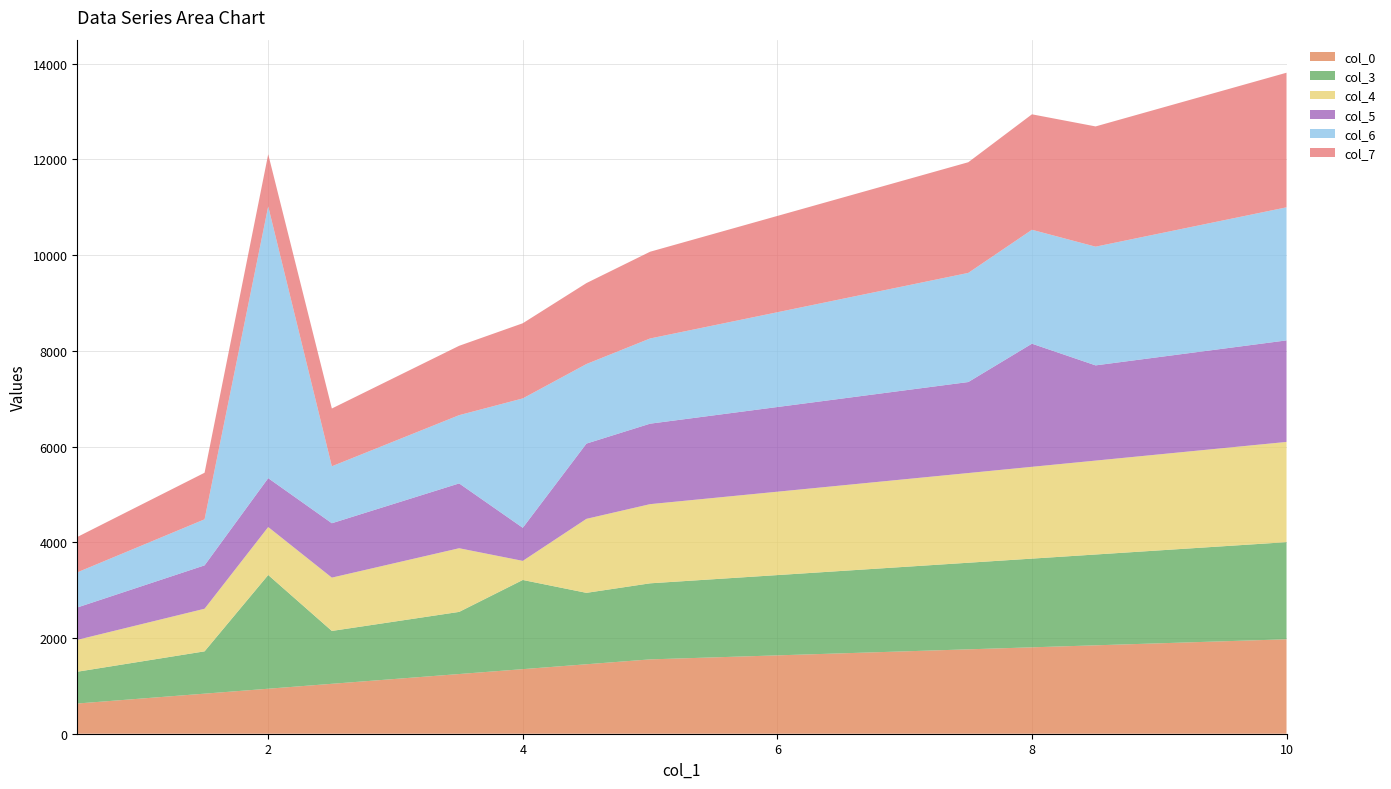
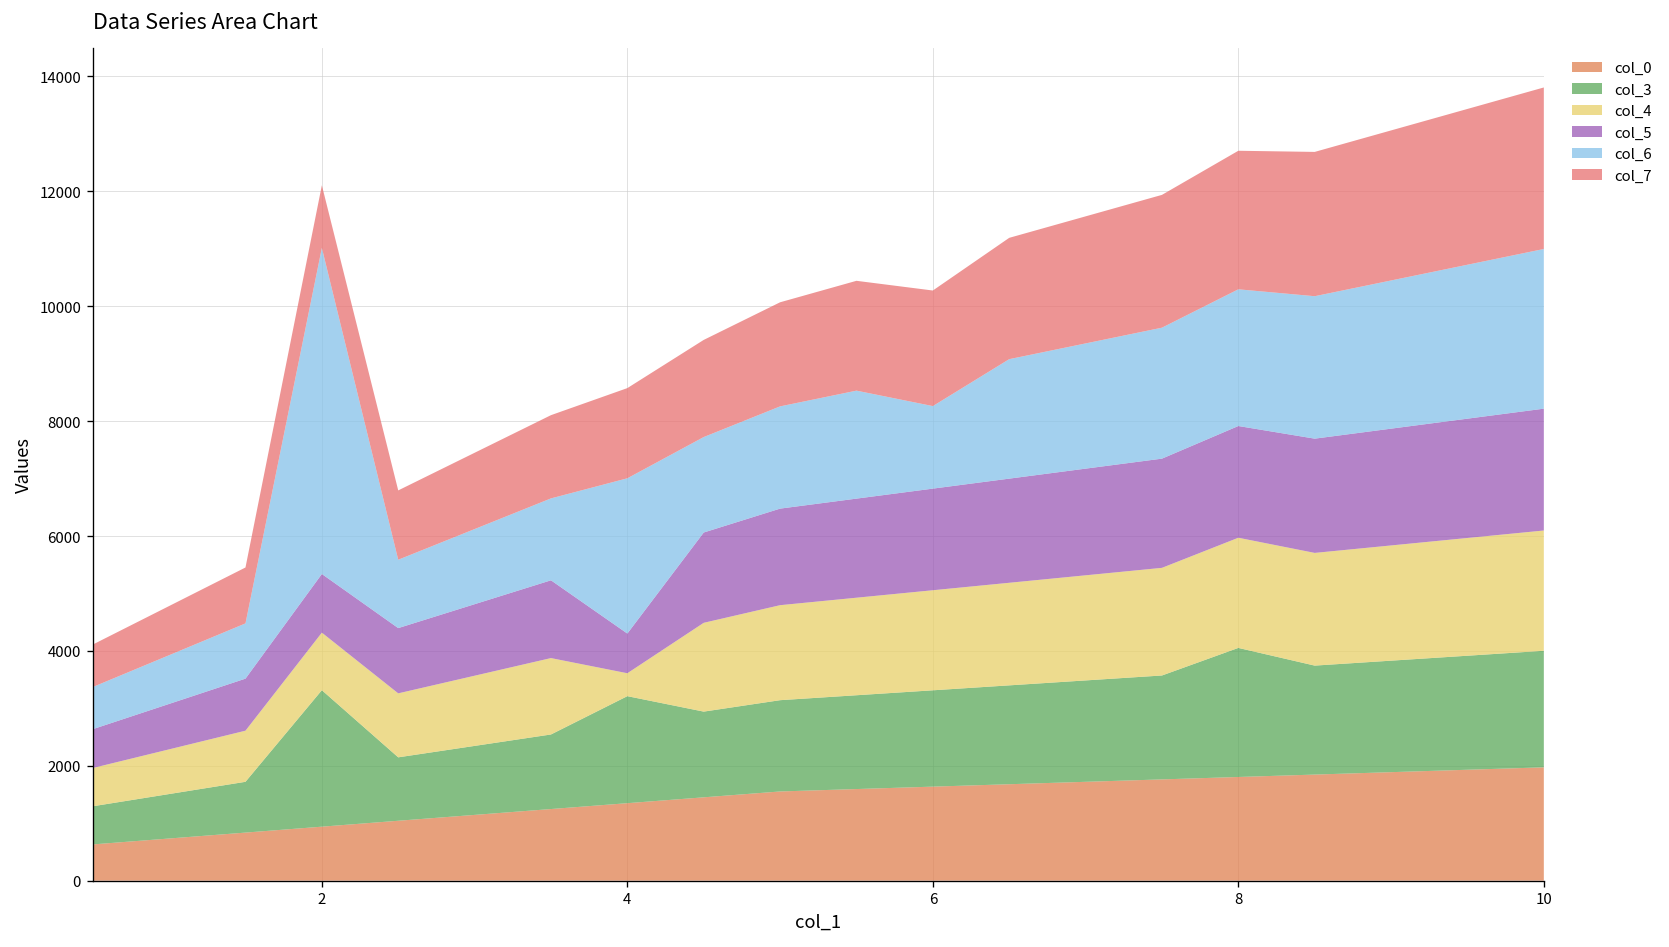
col_6, 6: 2000 -> 1400
col_3, 8: 1900 -> 2200
col_5, 8: 2600 -> 1900
